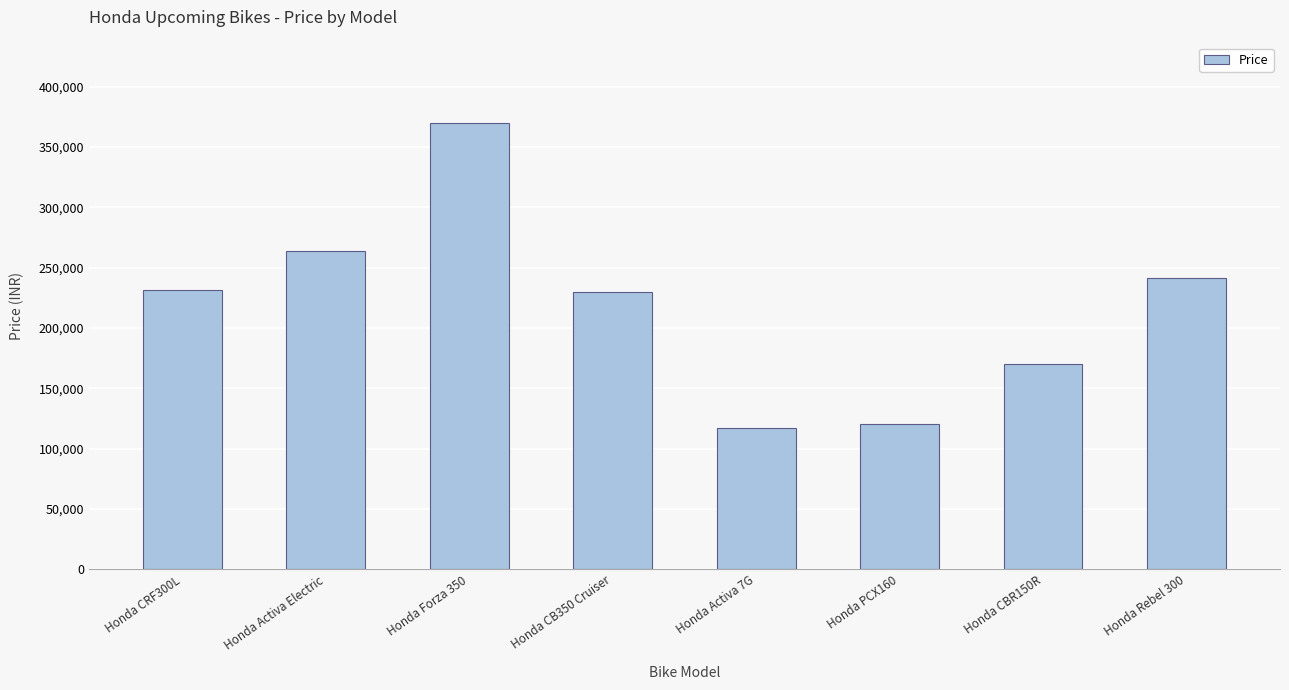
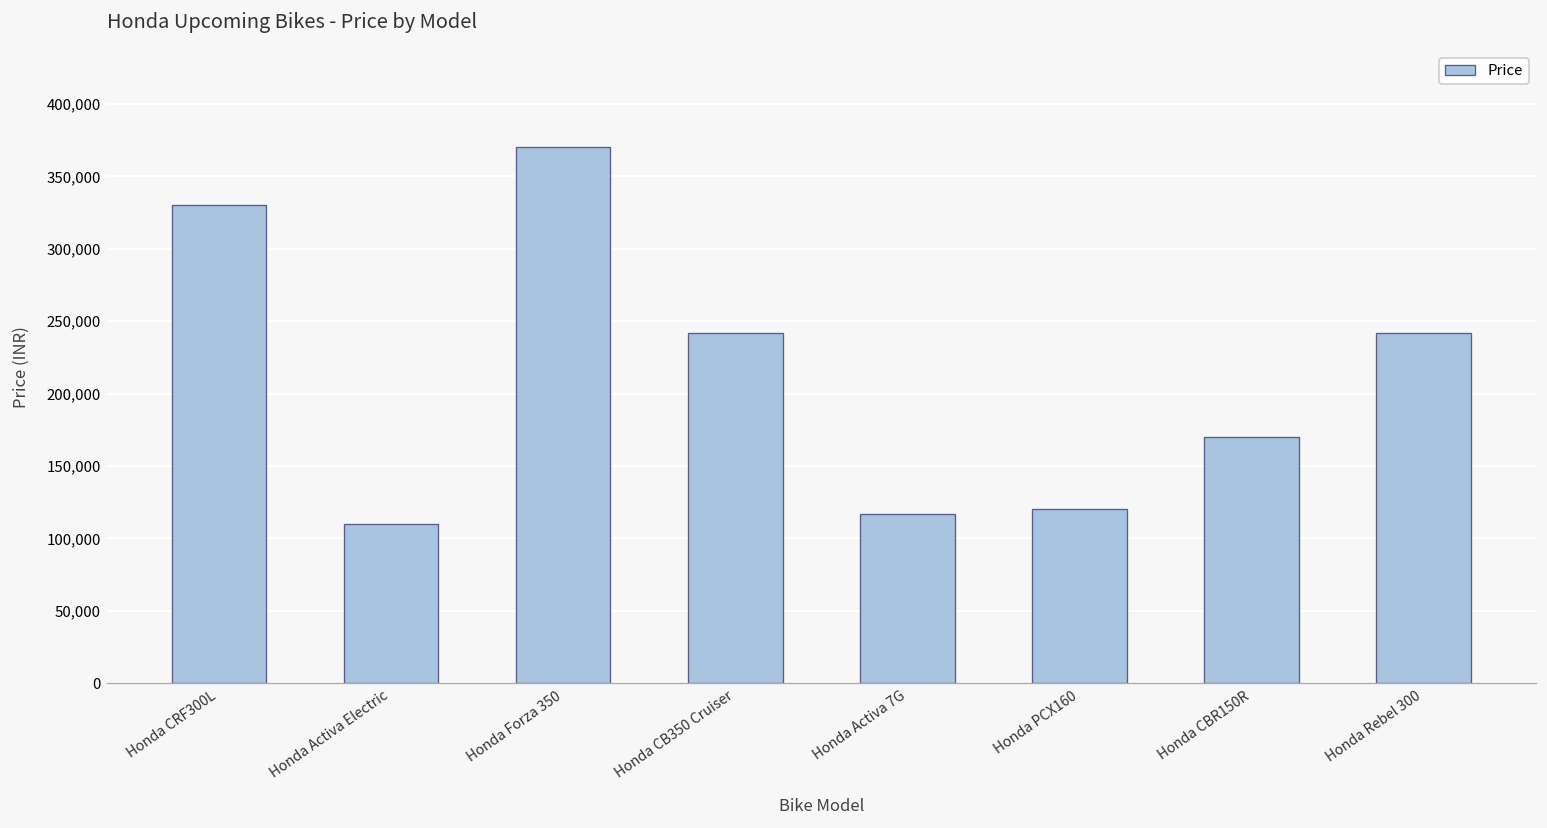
Honda CRF300L: 232,000 -> 330,000
Honda Activa Electric: 264,000 -> 110,000
Honda CB350 Cruiser: 230,000 -> 242,000
